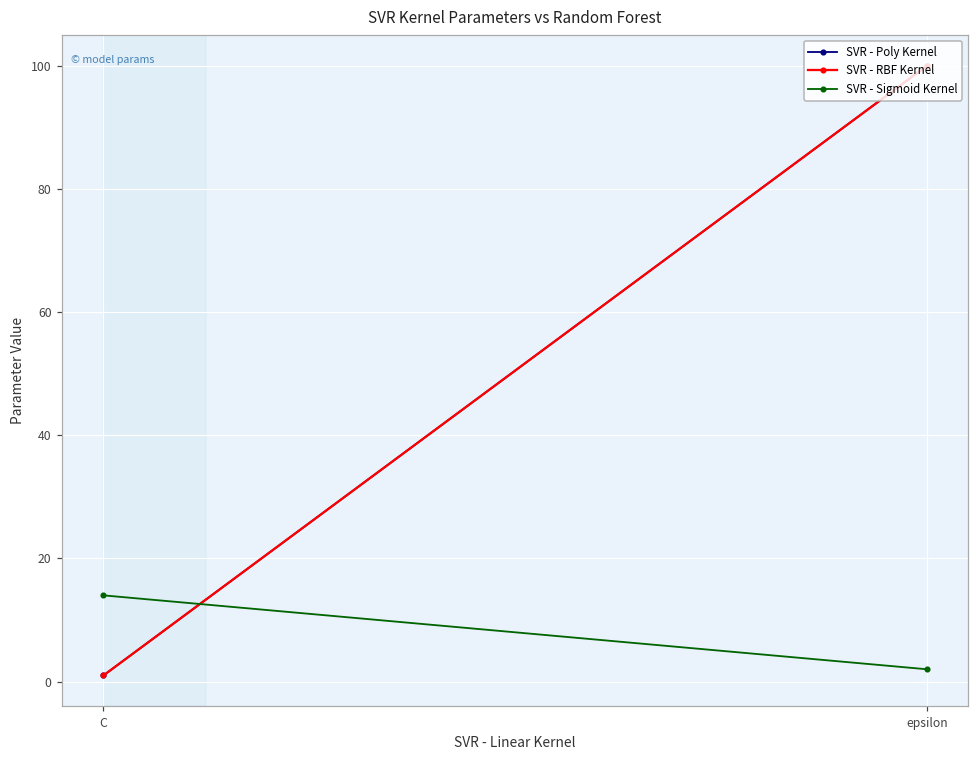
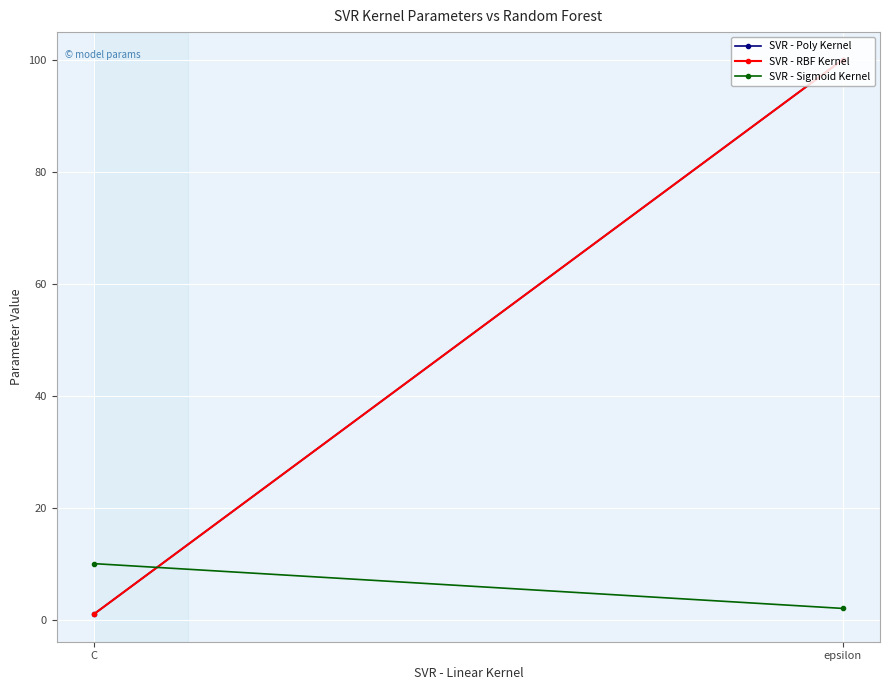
SVR - Sigmoid Kernel, C: 14 -> 10
